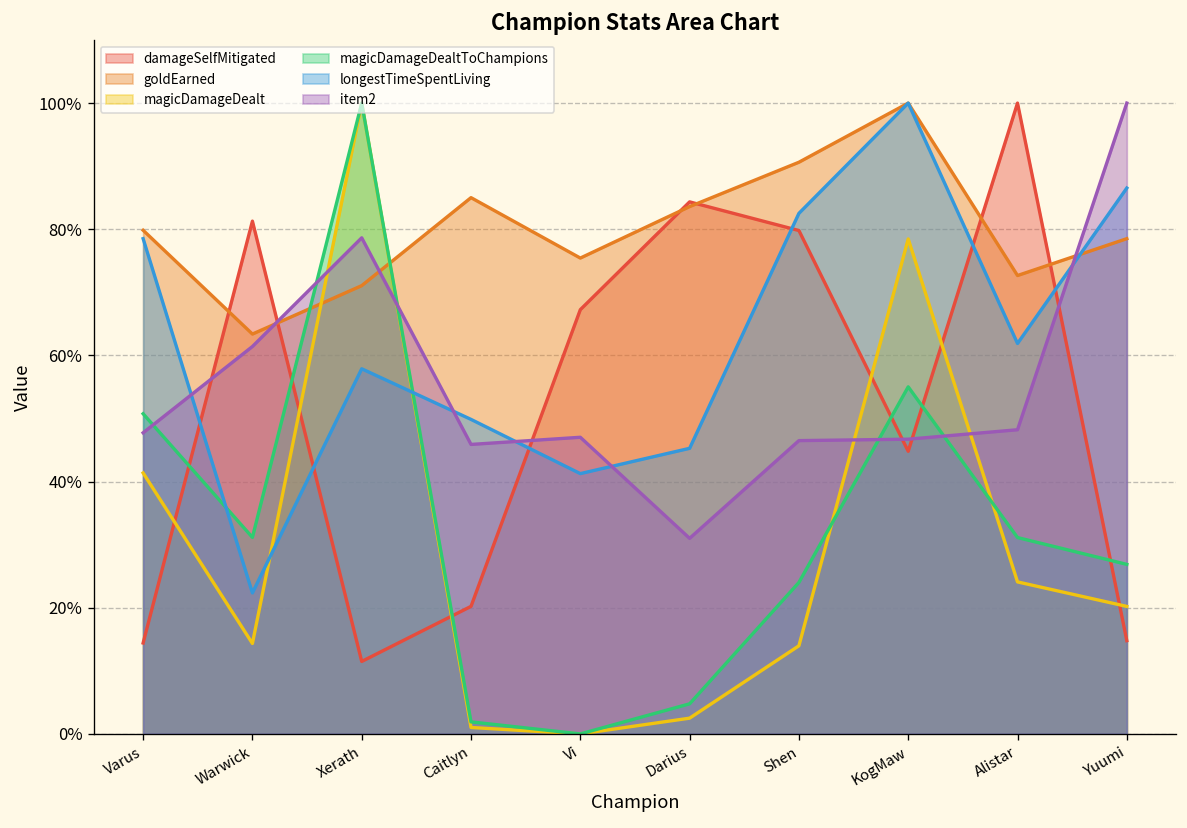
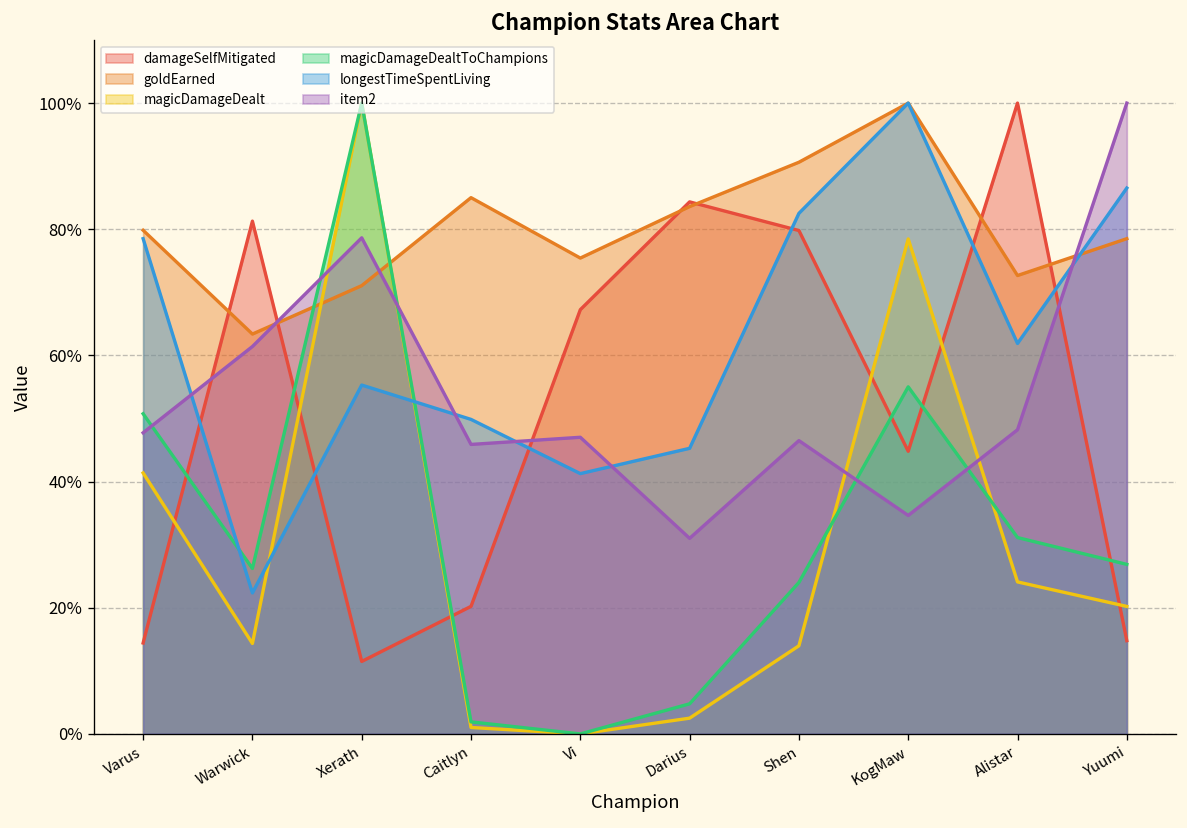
magicDamageDealtToChampions, Warwick: 31% -> 26%
longestTimeSpentLiving, Xerath: 58% -> 55%
item2, KogMaw: 47% -> 35%
